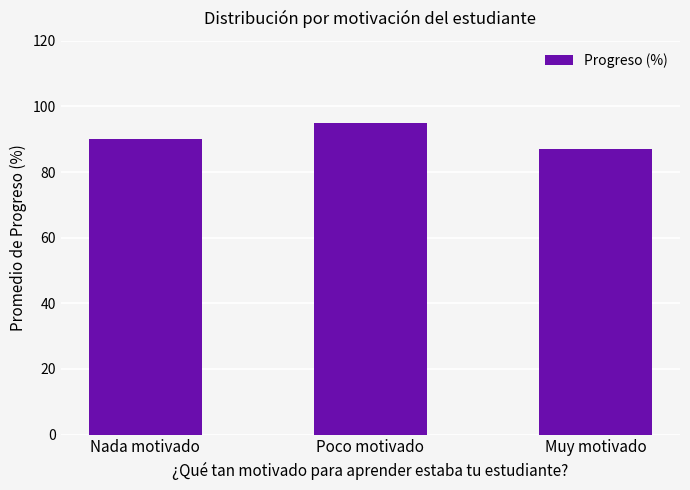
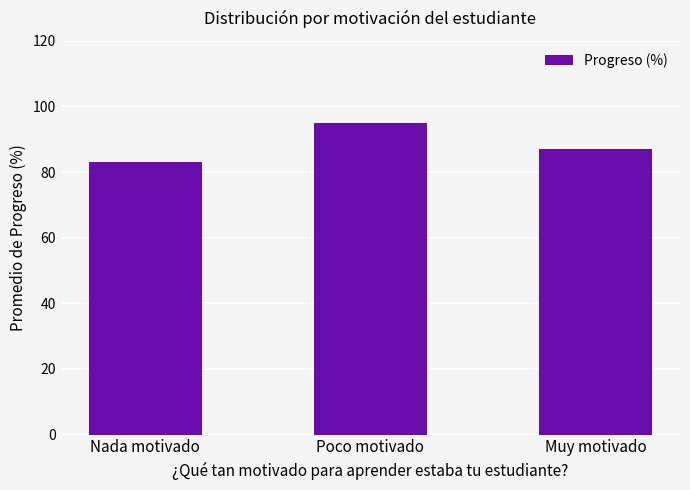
Nada motivado: 90 -> 83
